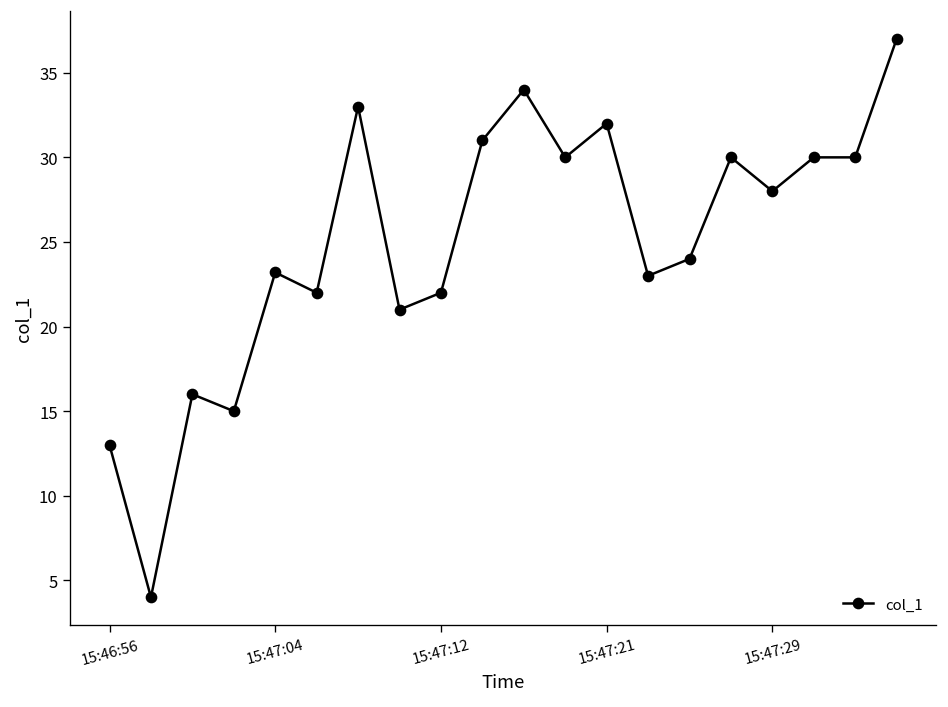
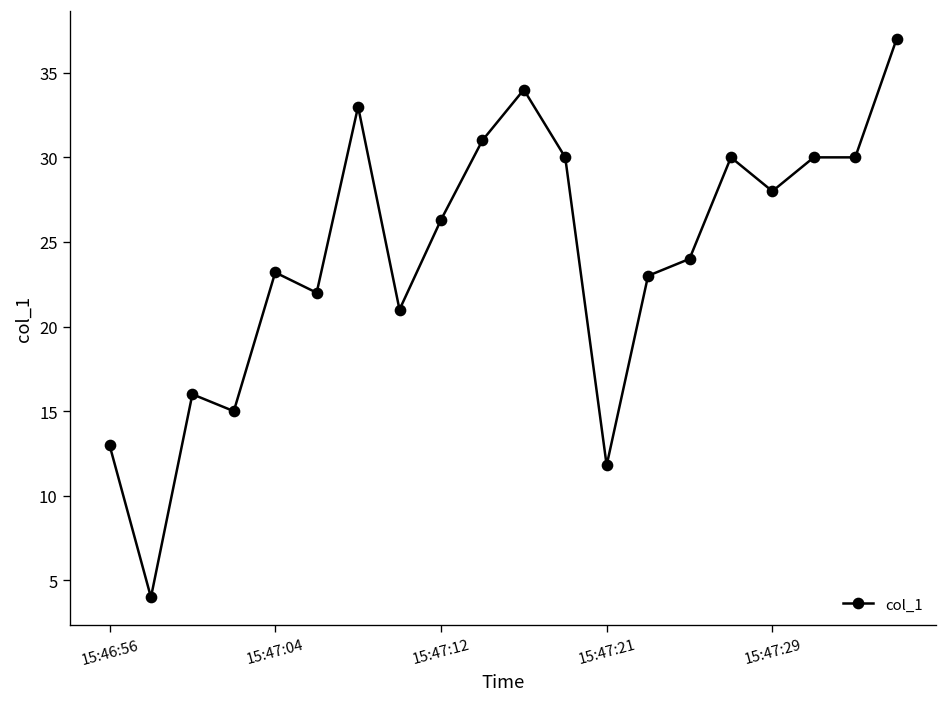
15:47:12: 22.0 -> 26.3
15:47:21: 32.0 -> 11.8
